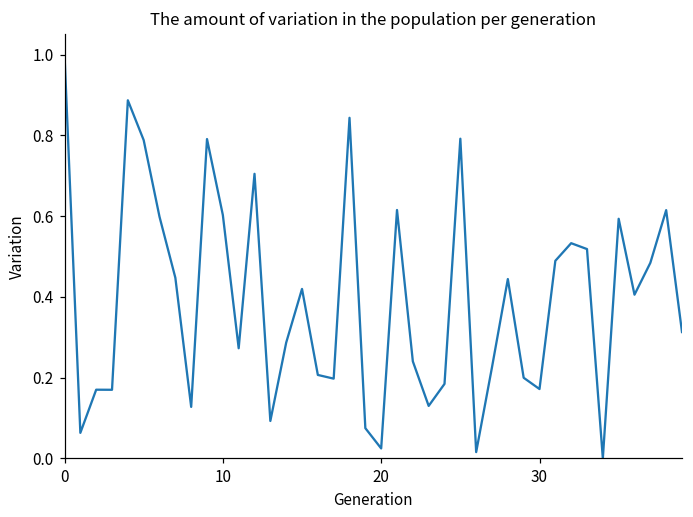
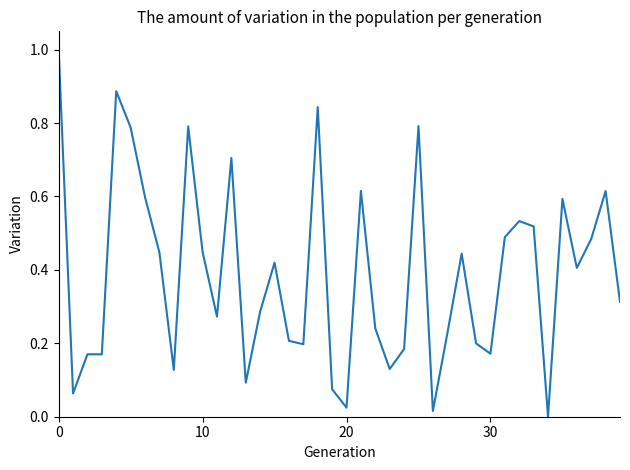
10: 0.60 -> 0.45
